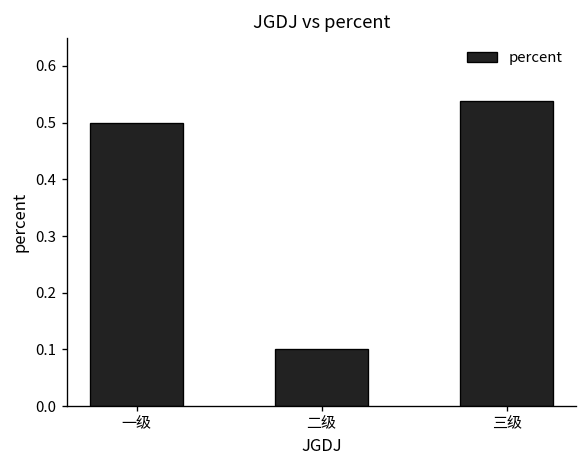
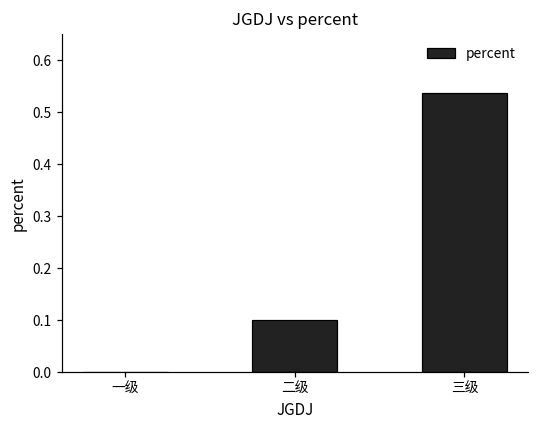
一级: 0.5 -> 0.0
